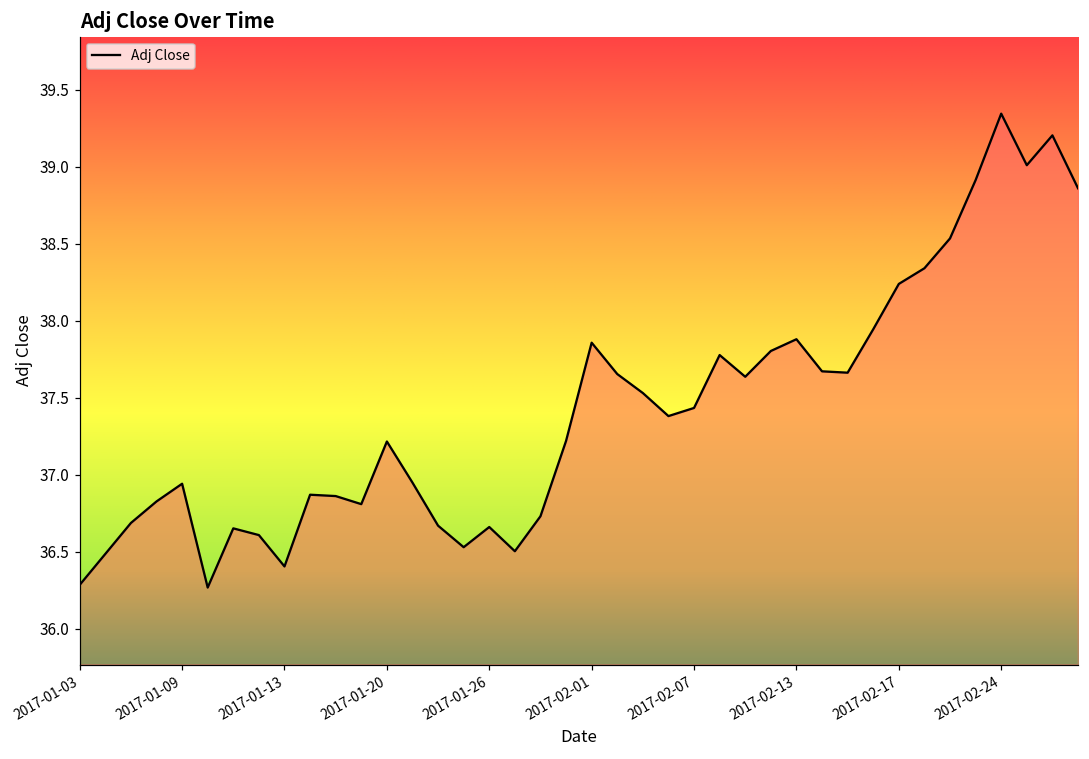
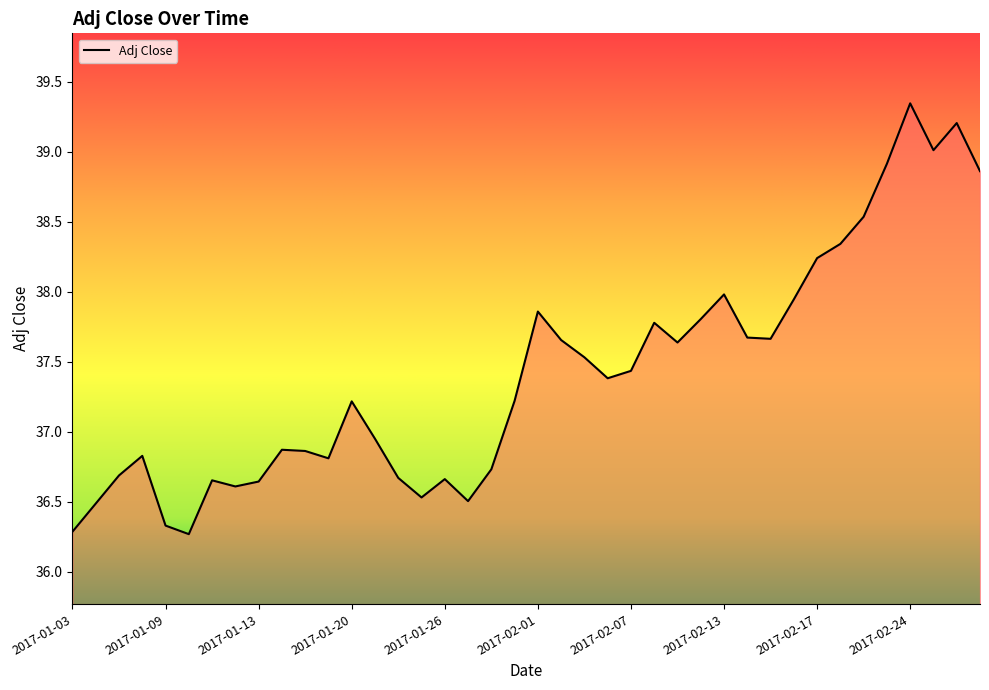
2017-01-09: 36.94 -> 36.33
2017-01-13: 36.41 -> 36.64
2017-02-13: 37.88 -> 37.98
